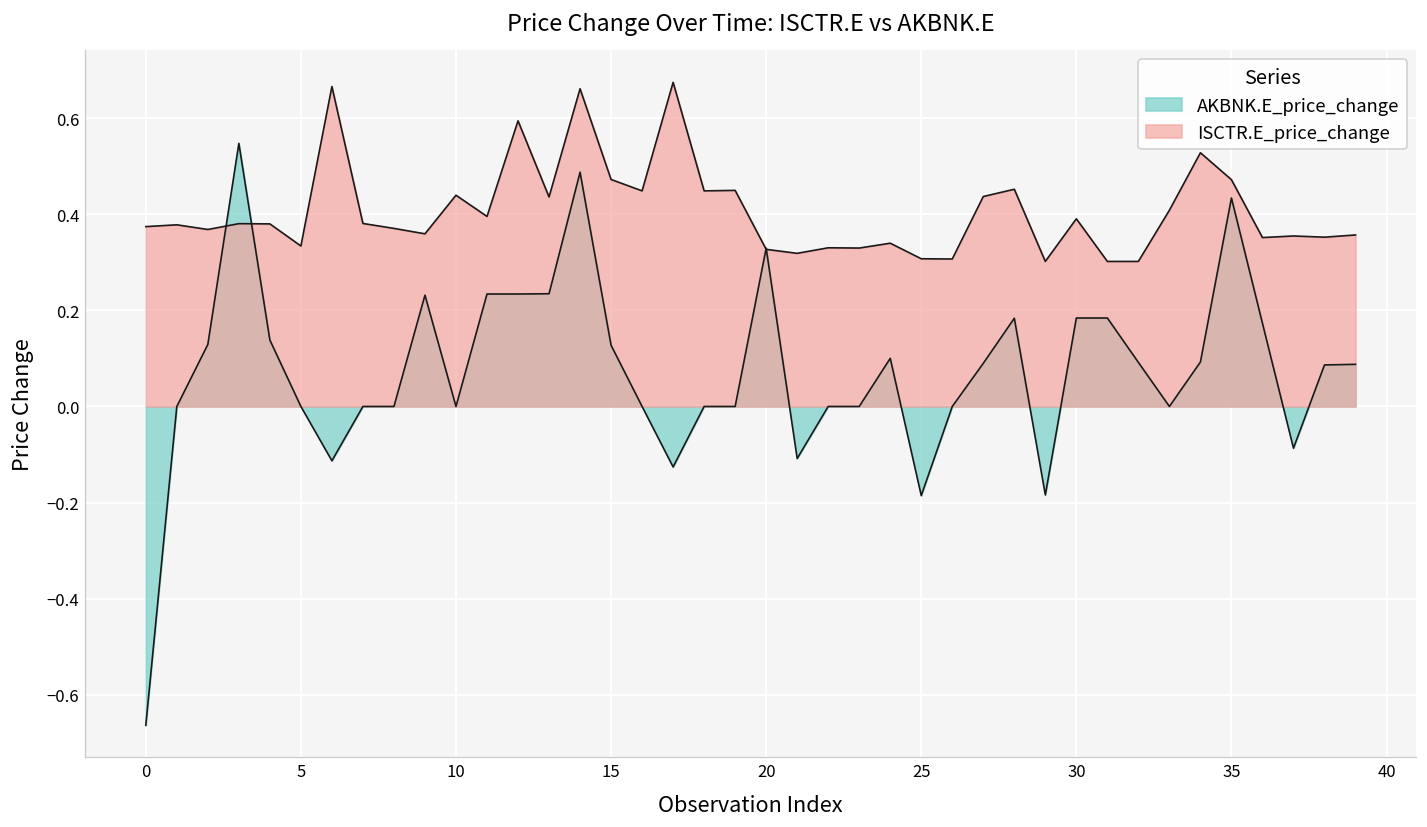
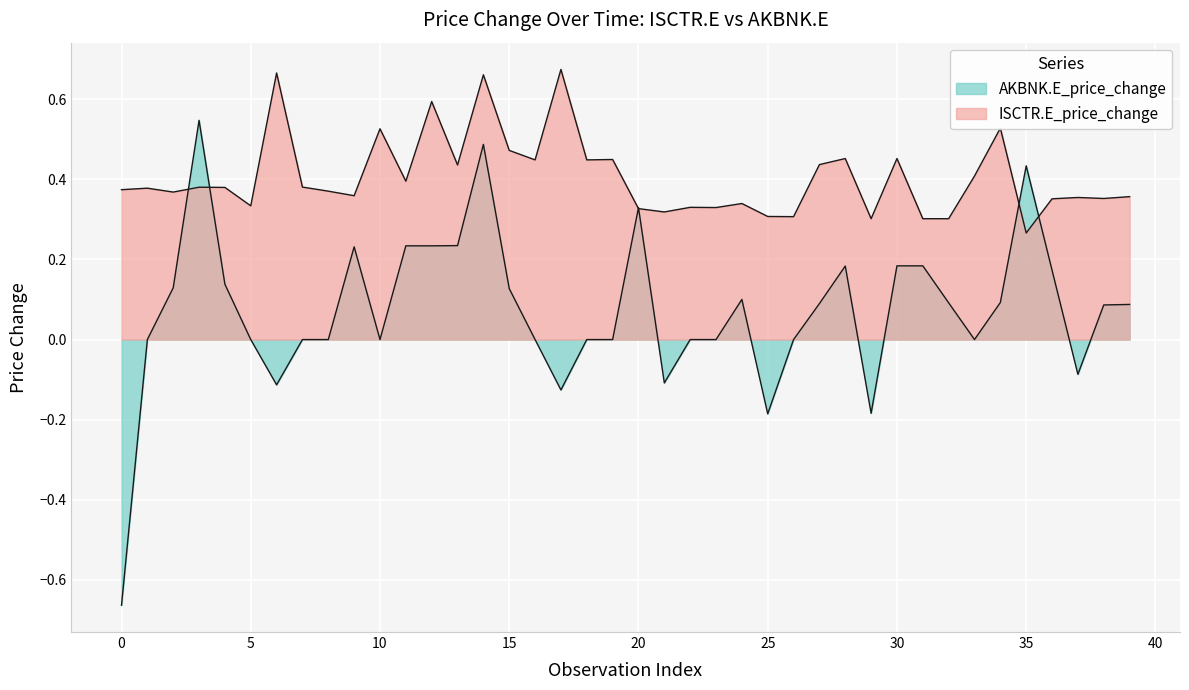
ISCTR.E_price_change, 10: 0.44 -> 0.53
ISCTR.E_price_change, 30: 0.39 -> 0.45
ISCTR.E_price_change, 35: 0.47 -> 0.27
